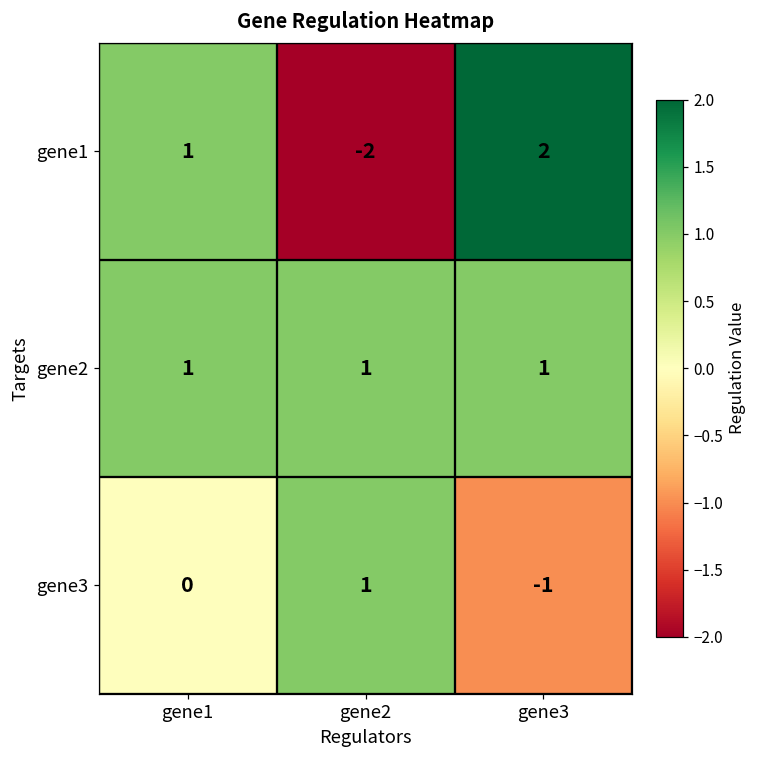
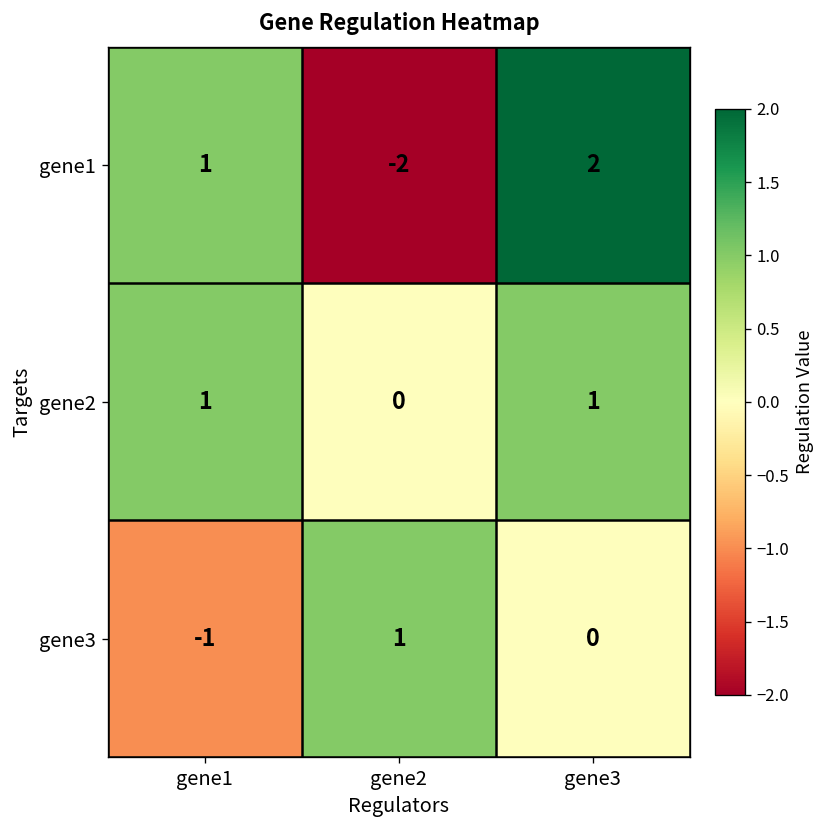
gene2, gene2: 1 -> 0
gene3, gene1: 0 -> -1
gene3, gene3: -1 -> 0
